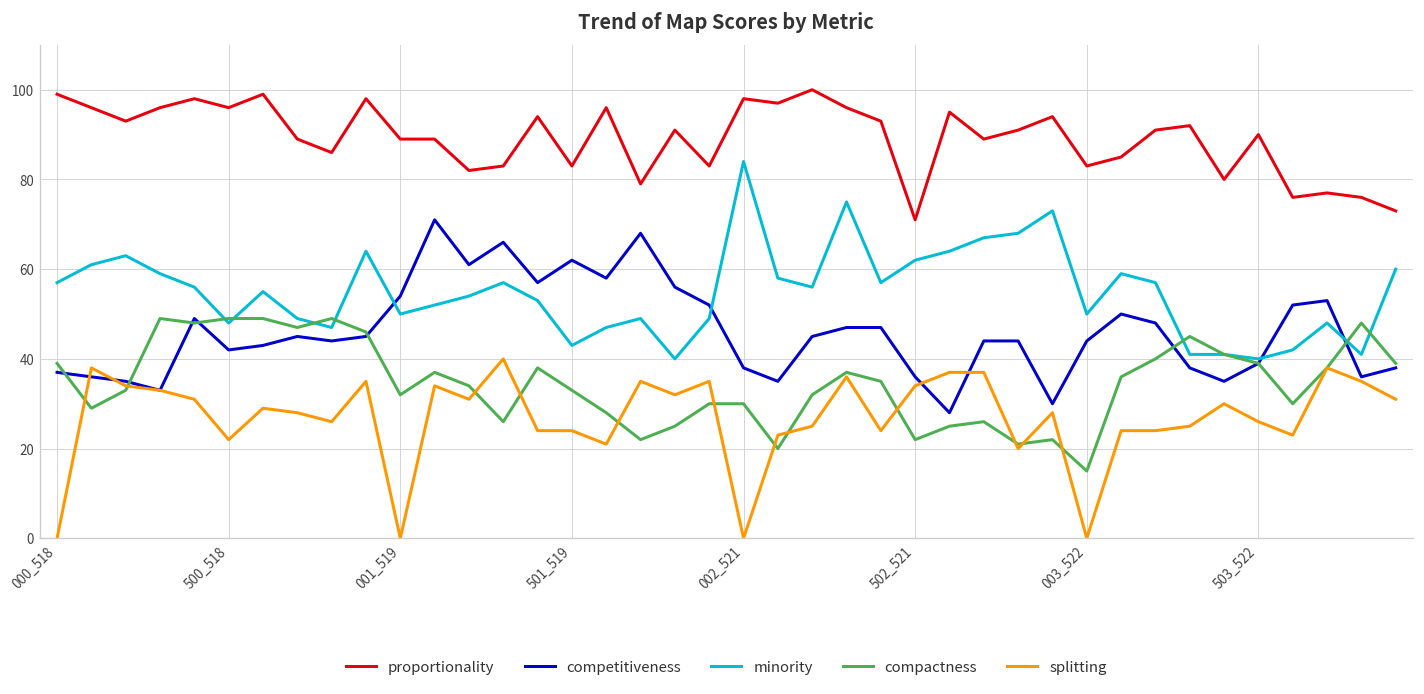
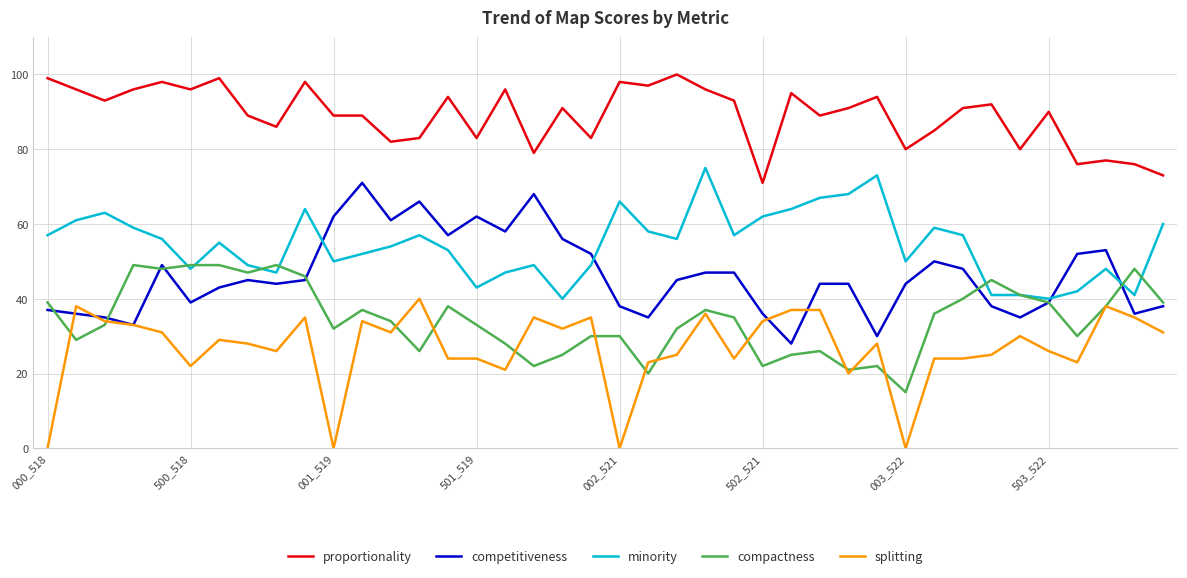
competitiveness, 500_518: 42 -> 39
competitiveness, 001_519: 54 -> 62
minority, 002_521: 84 -> 66
proportionality, 003_522: 83 -> 80
